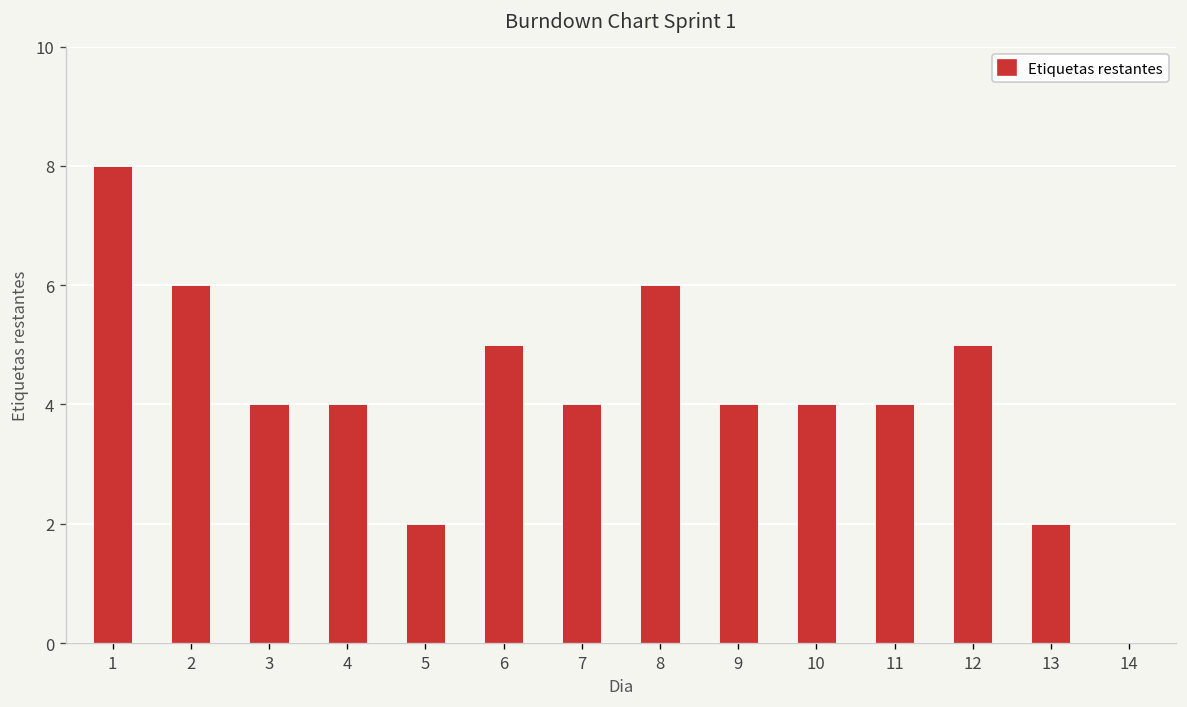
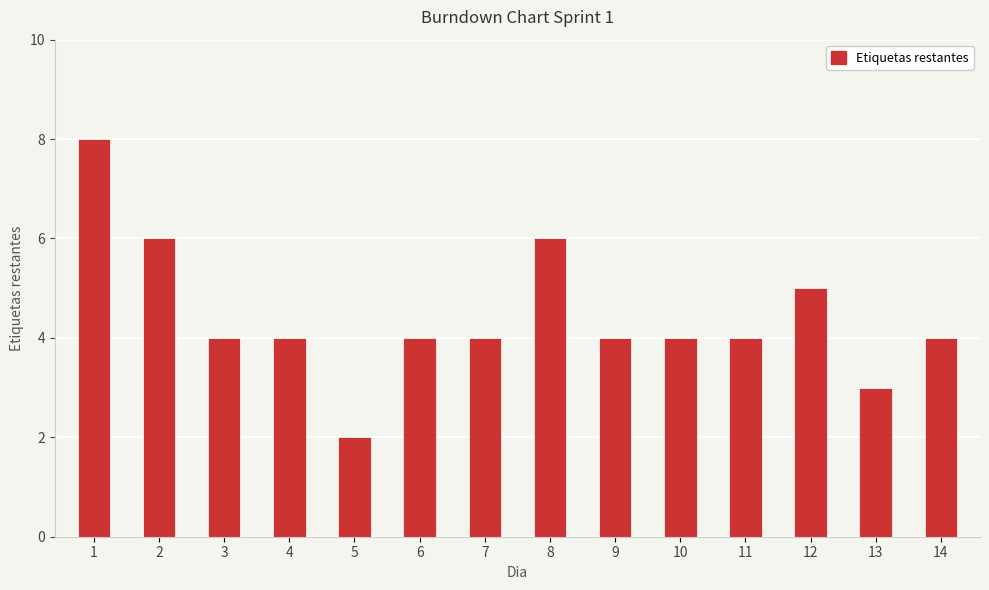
6: 5 -> 4
13: 2 -> 3
14: 0 -> 4
